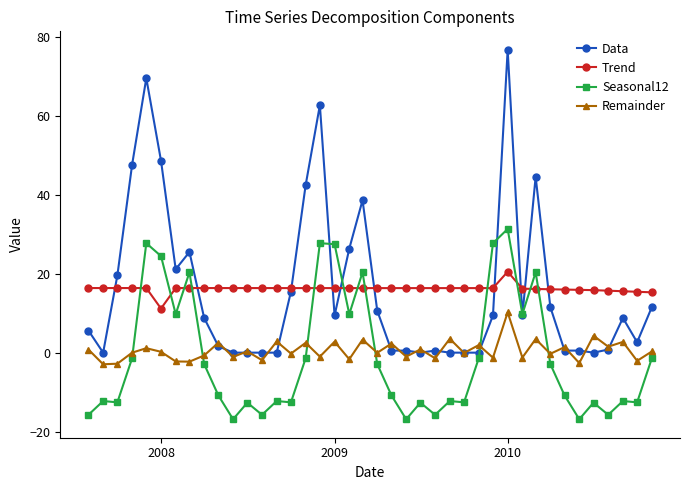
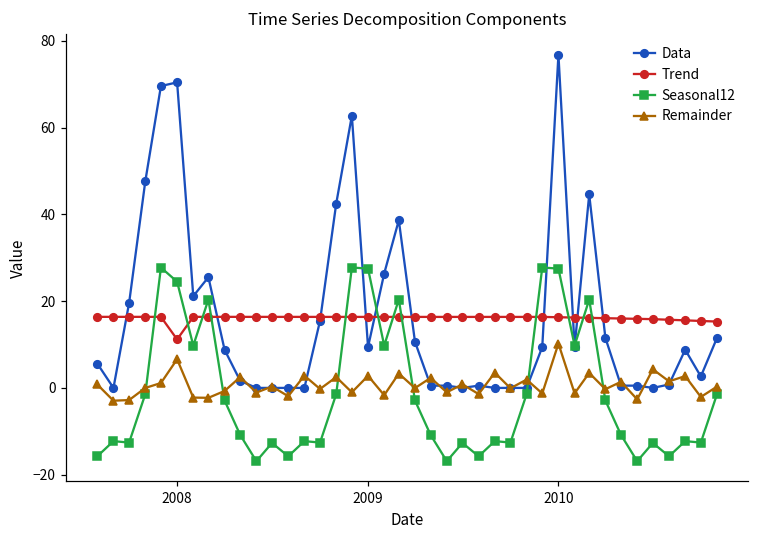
Data, 2008: 49 -> 70
Remainder, 2008: 0 -> 7
Trend, 2010: 21 -> 16
Seasonal12, 2010: 31 -> 28
